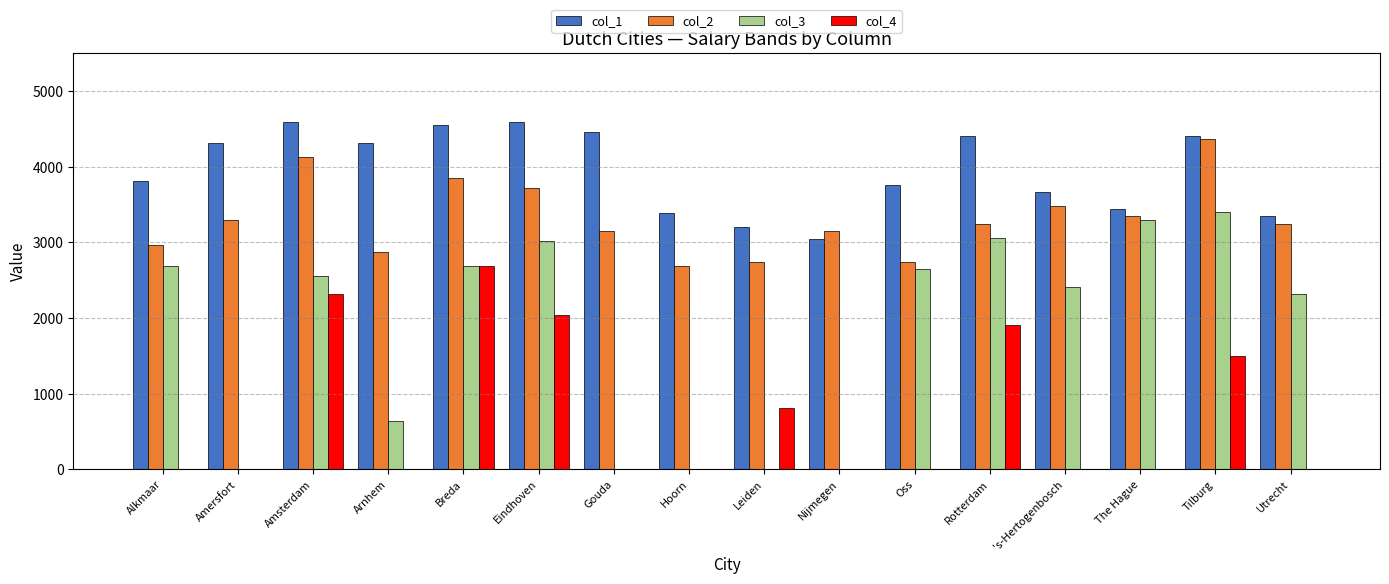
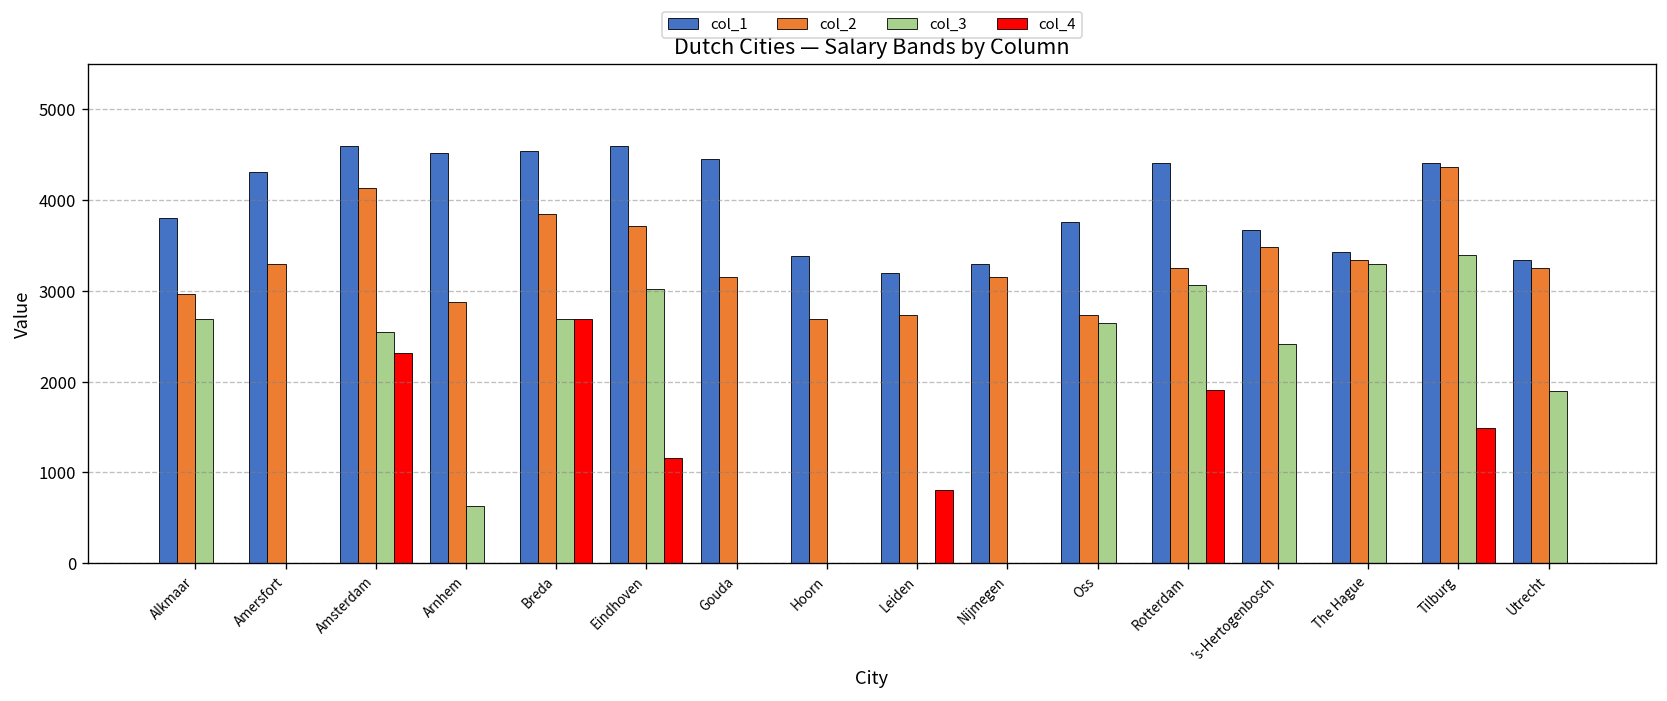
col_1, Arnhem: 4300 -> 4500
col_4, Eindhoven: 2000 -> 1200
col_1, Nijmegen: 3000 -> 3300
col_3, Utrecht: 2300 -> 1900
